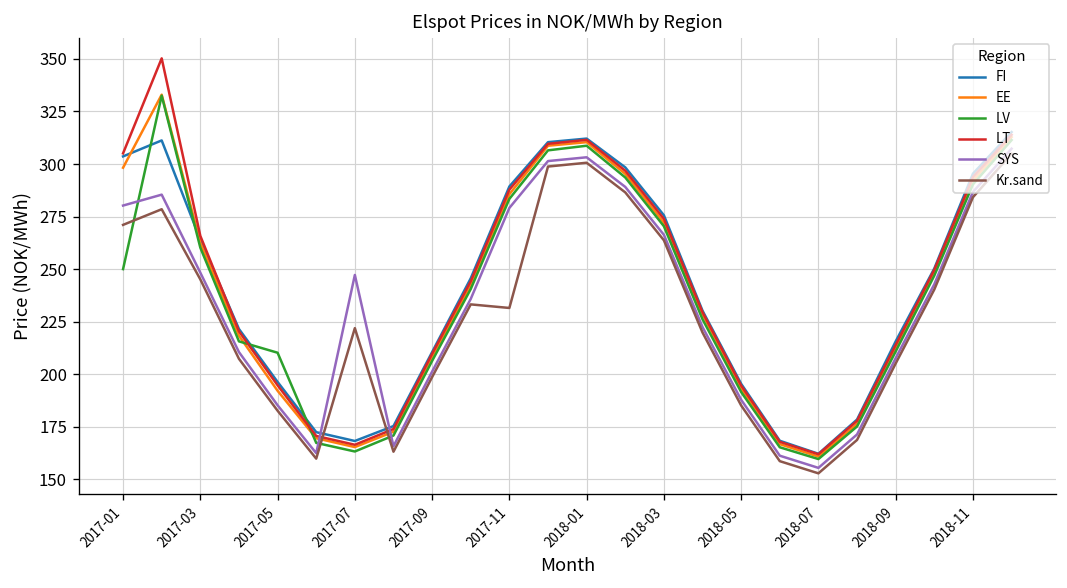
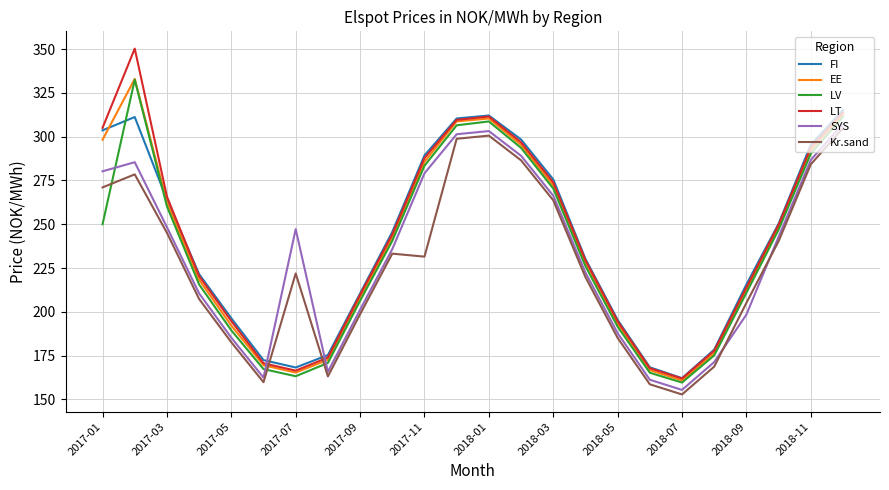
LV, 2017-05: 210 -> 189
SYS, 2018-09: 208 -> 198
